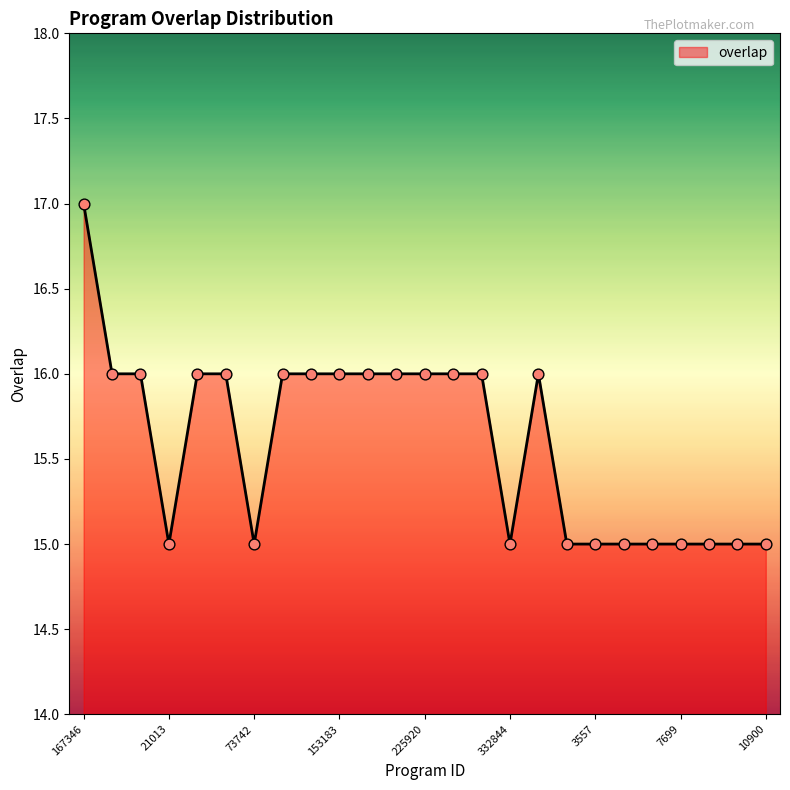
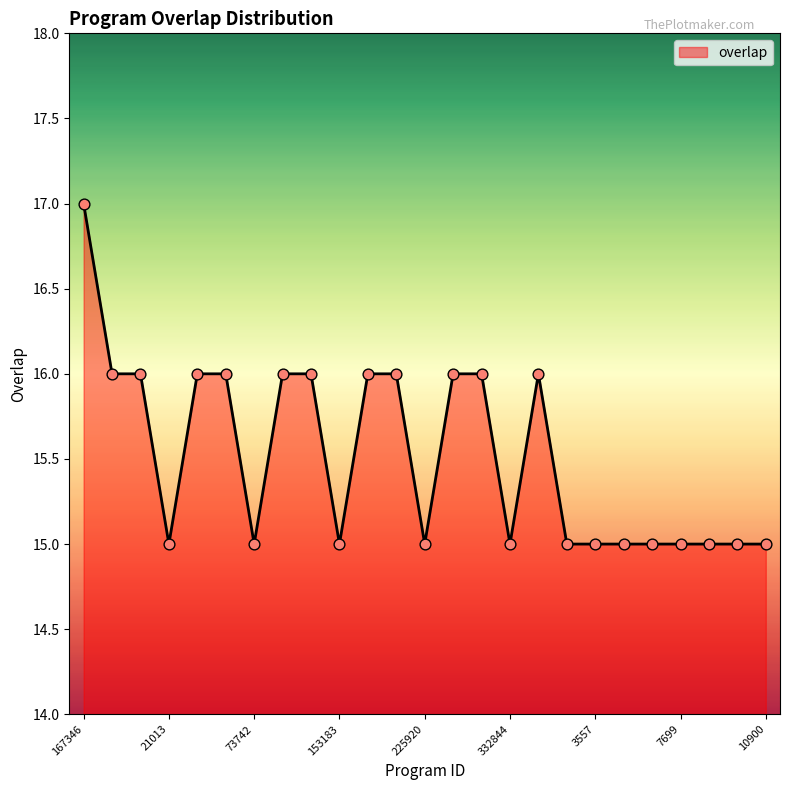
153183: 16 -> 15
225920: 16 -> 15
